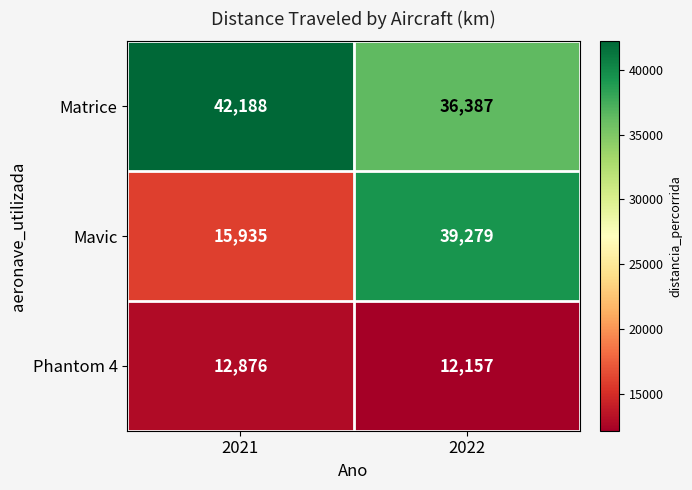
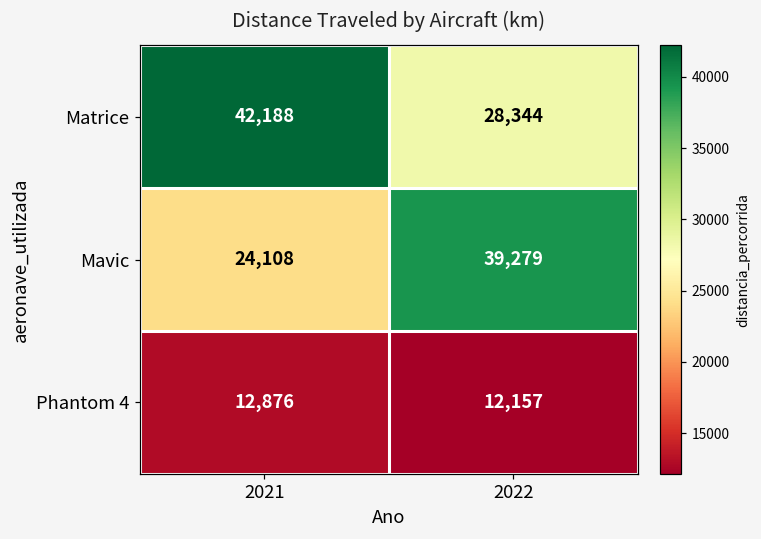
Matrice, 2022: 36,387 -> 28,344
Mavic, 2021: 15,935 -> 24,108
